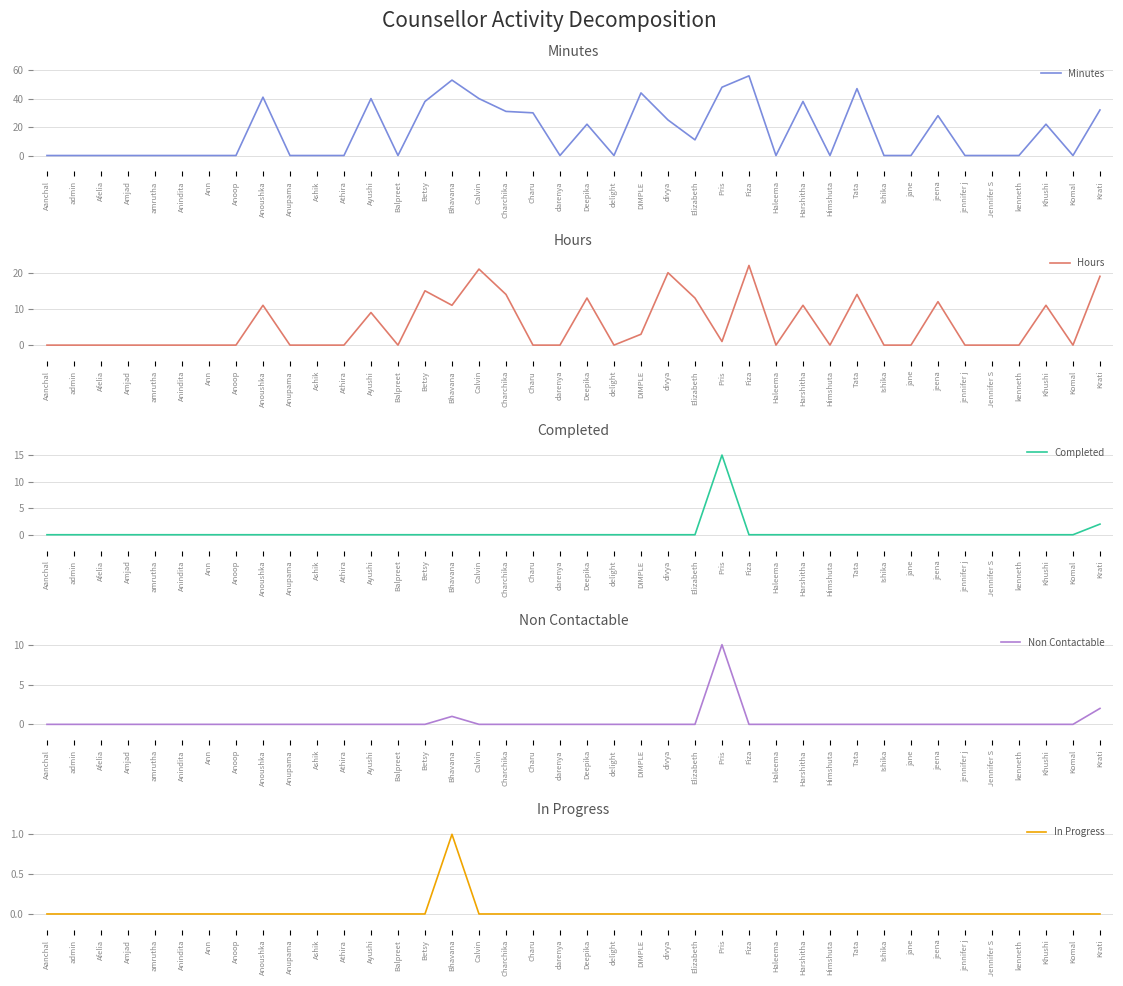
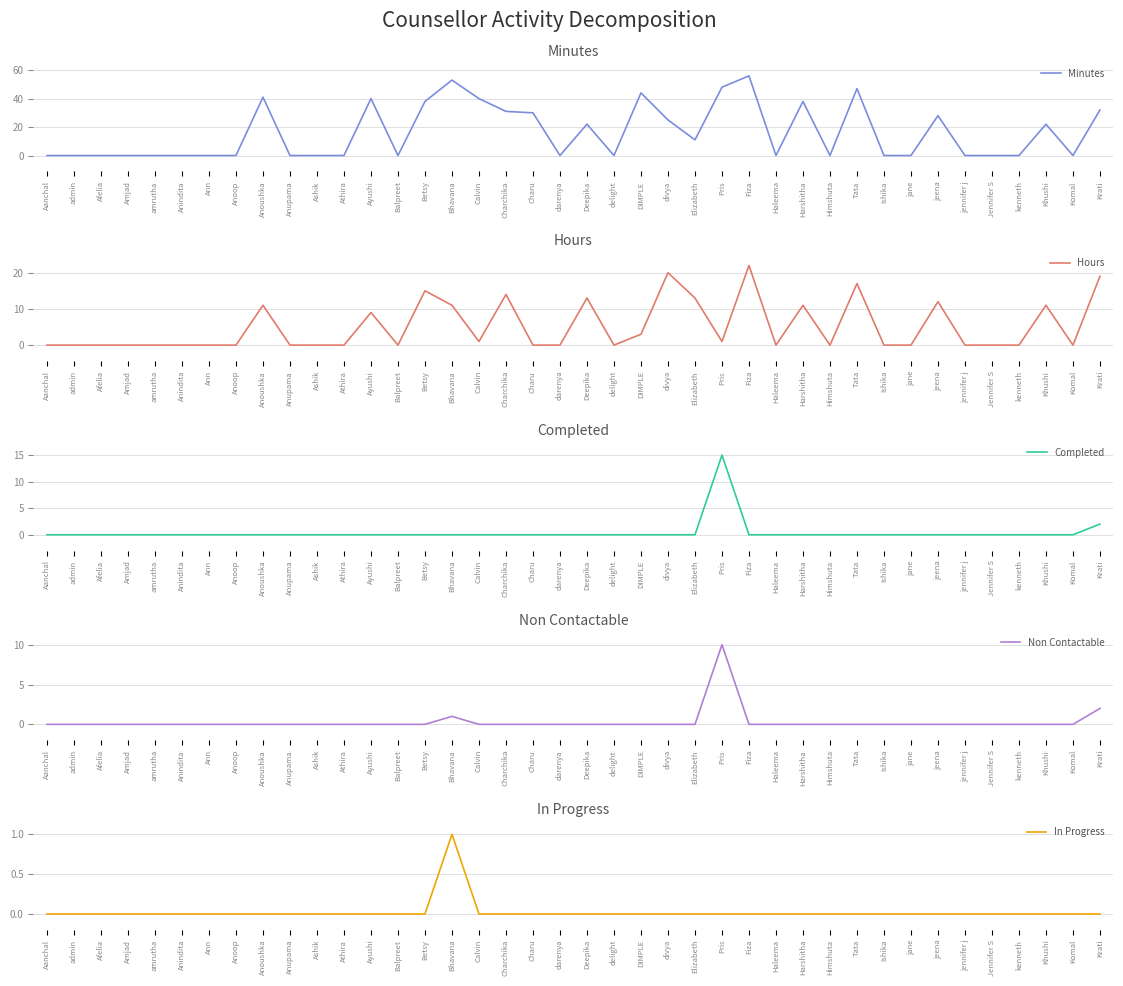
Hours, Calvin: 21 -> 1
Hours, Tata: 14 -> 17
